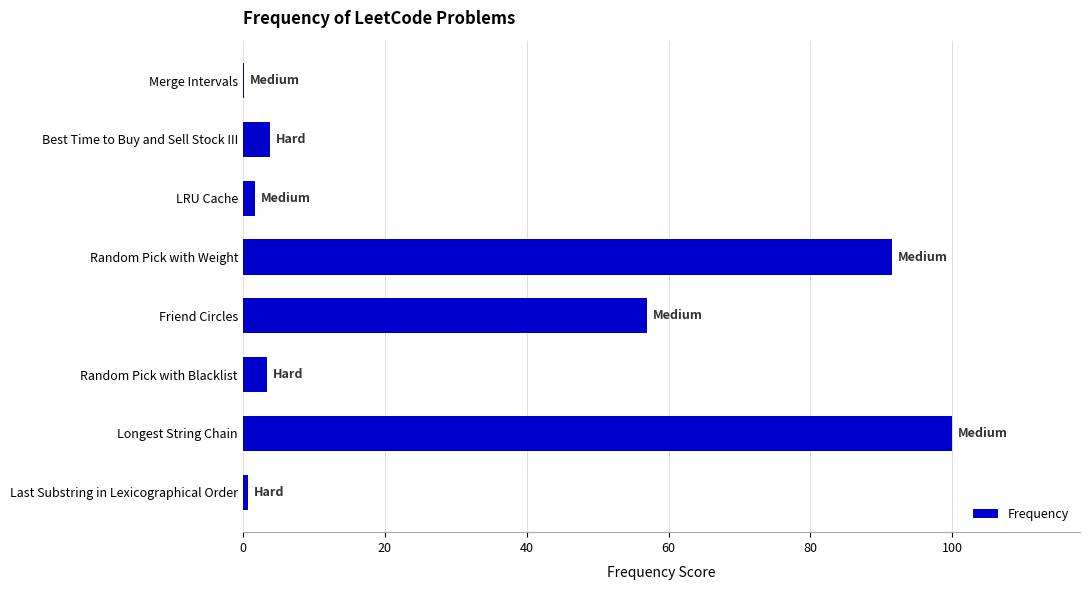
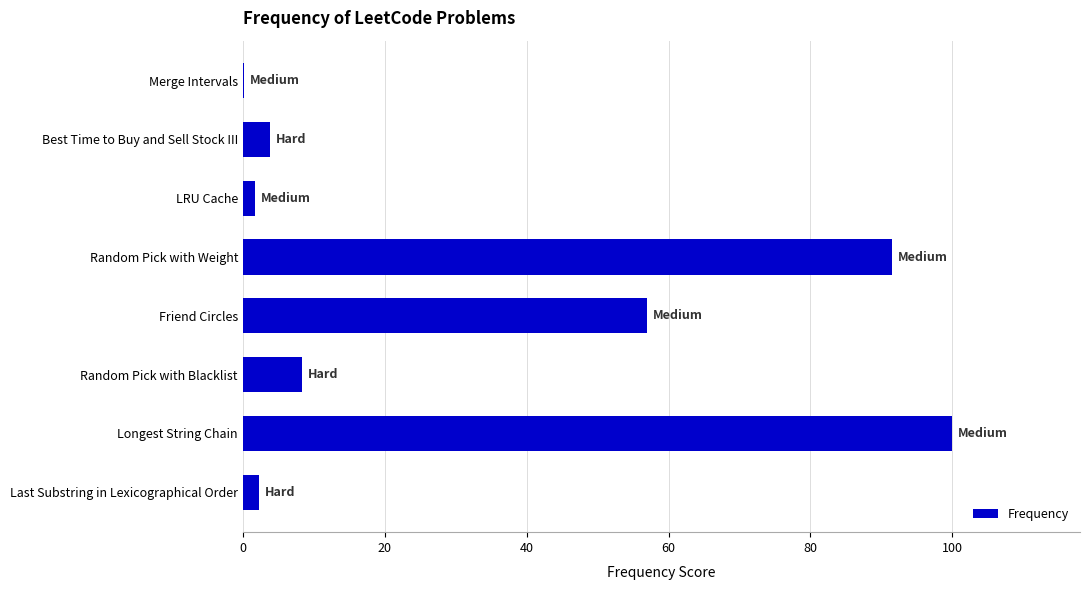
Random Pick with Blacklist: 3 -> 8
Last Substring in Lexicographical Order: 1 -> 2
